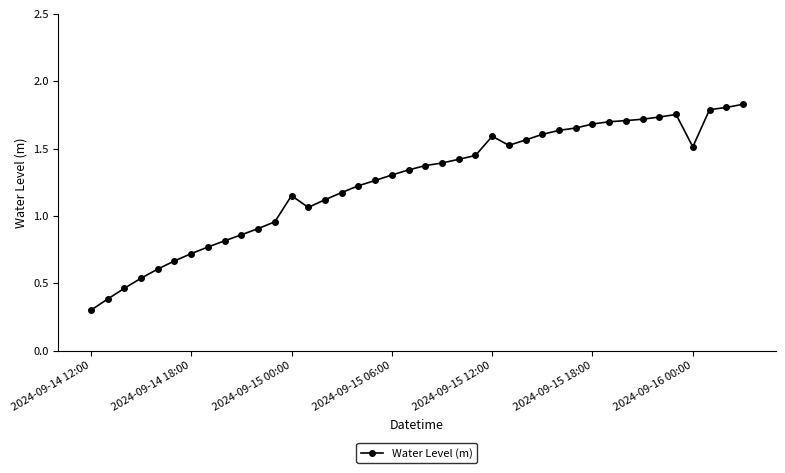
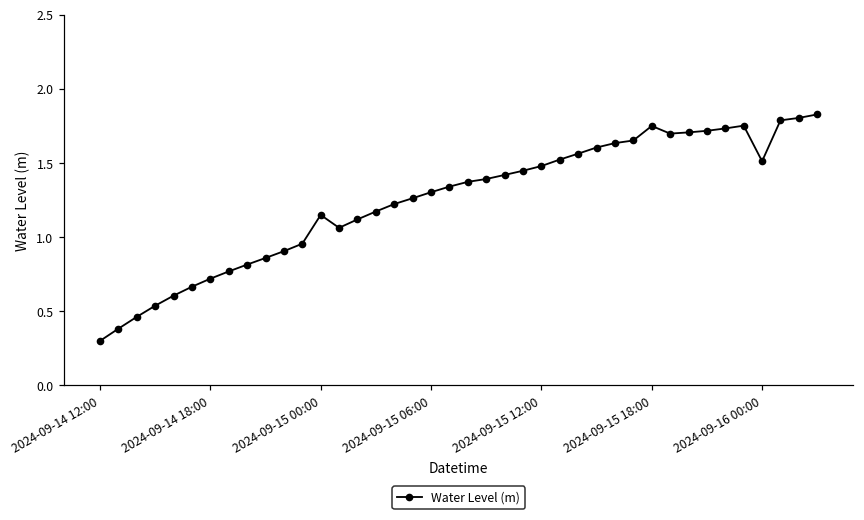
2024-09-15 12:00: 1.59 -> 1.48
2024-09-15 18:00: 1.68 -> 1.75
